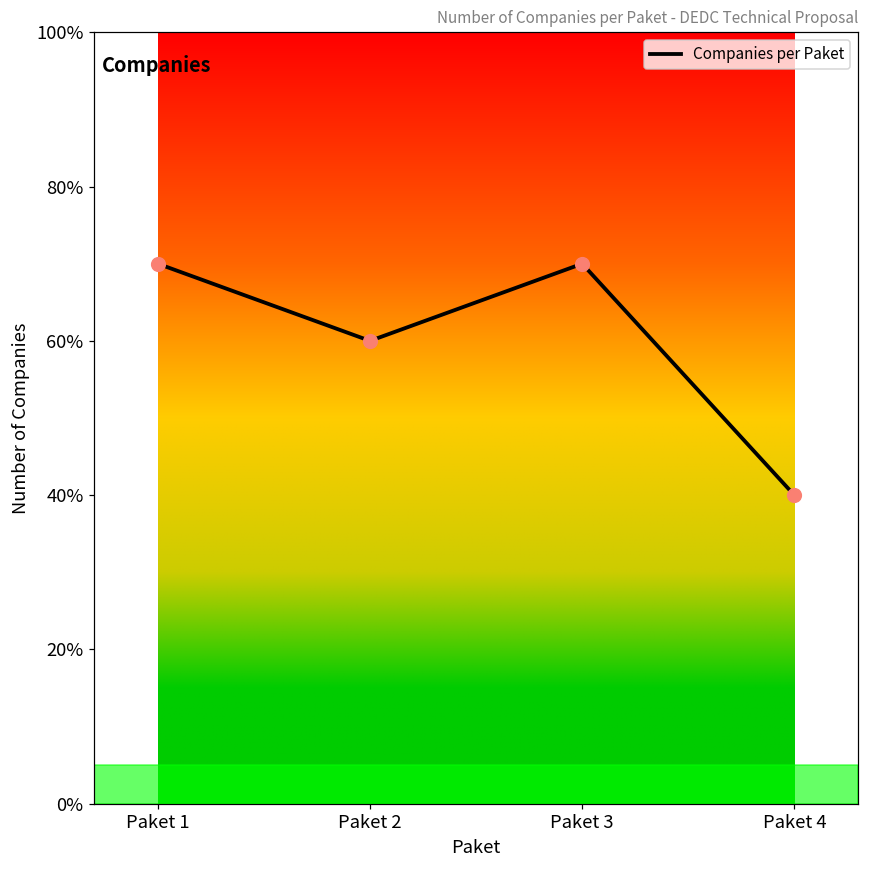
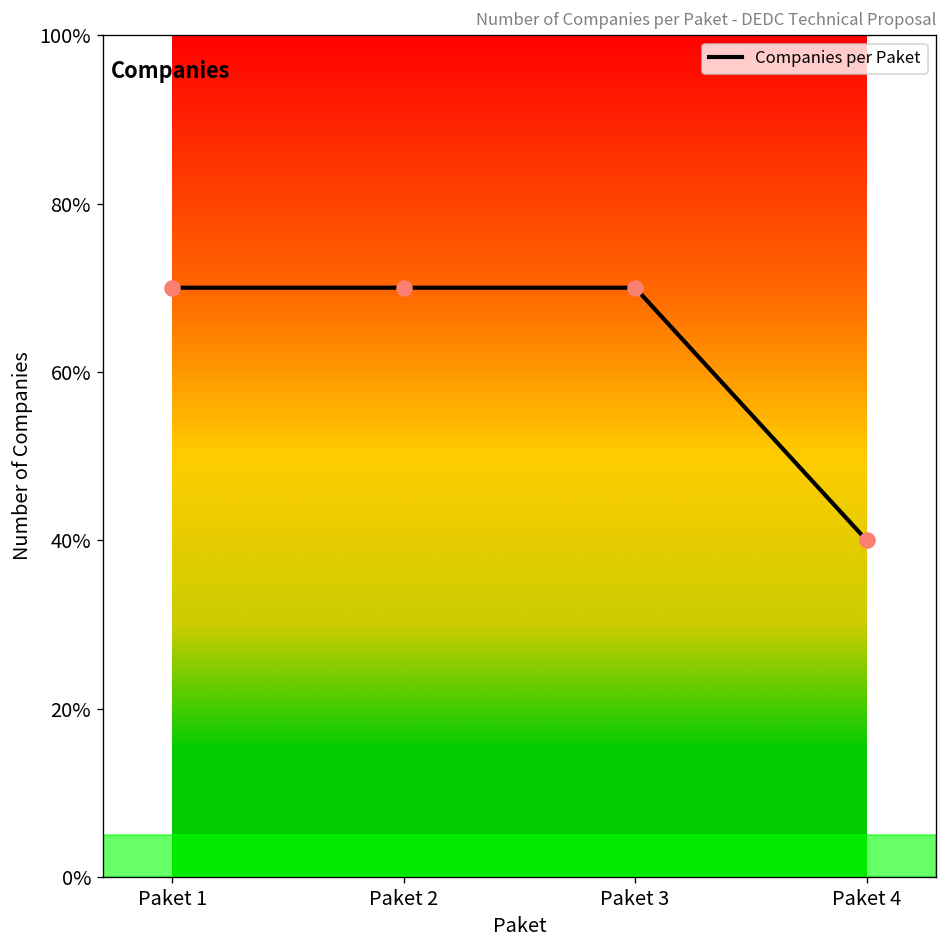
Paket 2: 60% -> 70%
